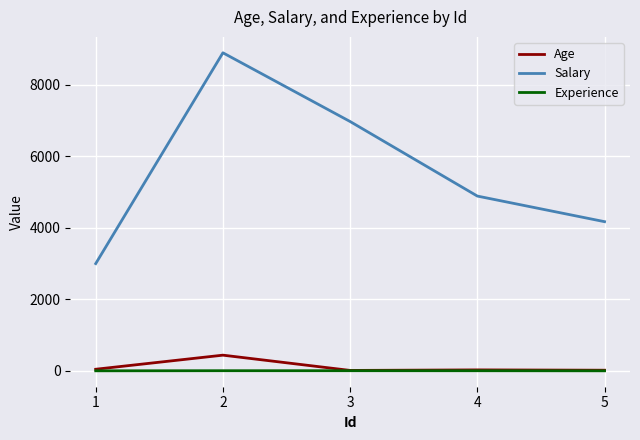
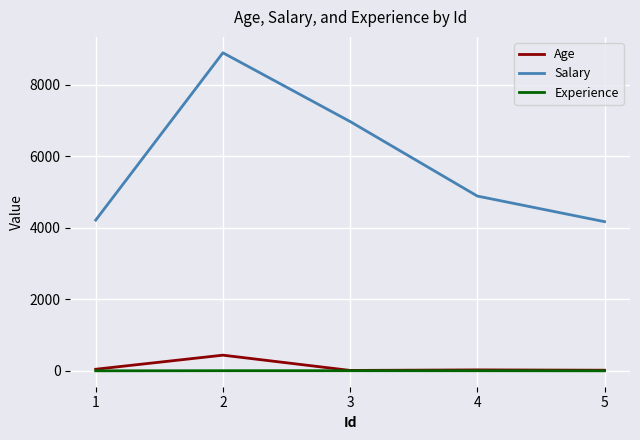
Salary, 1: 3000 -> 4200
